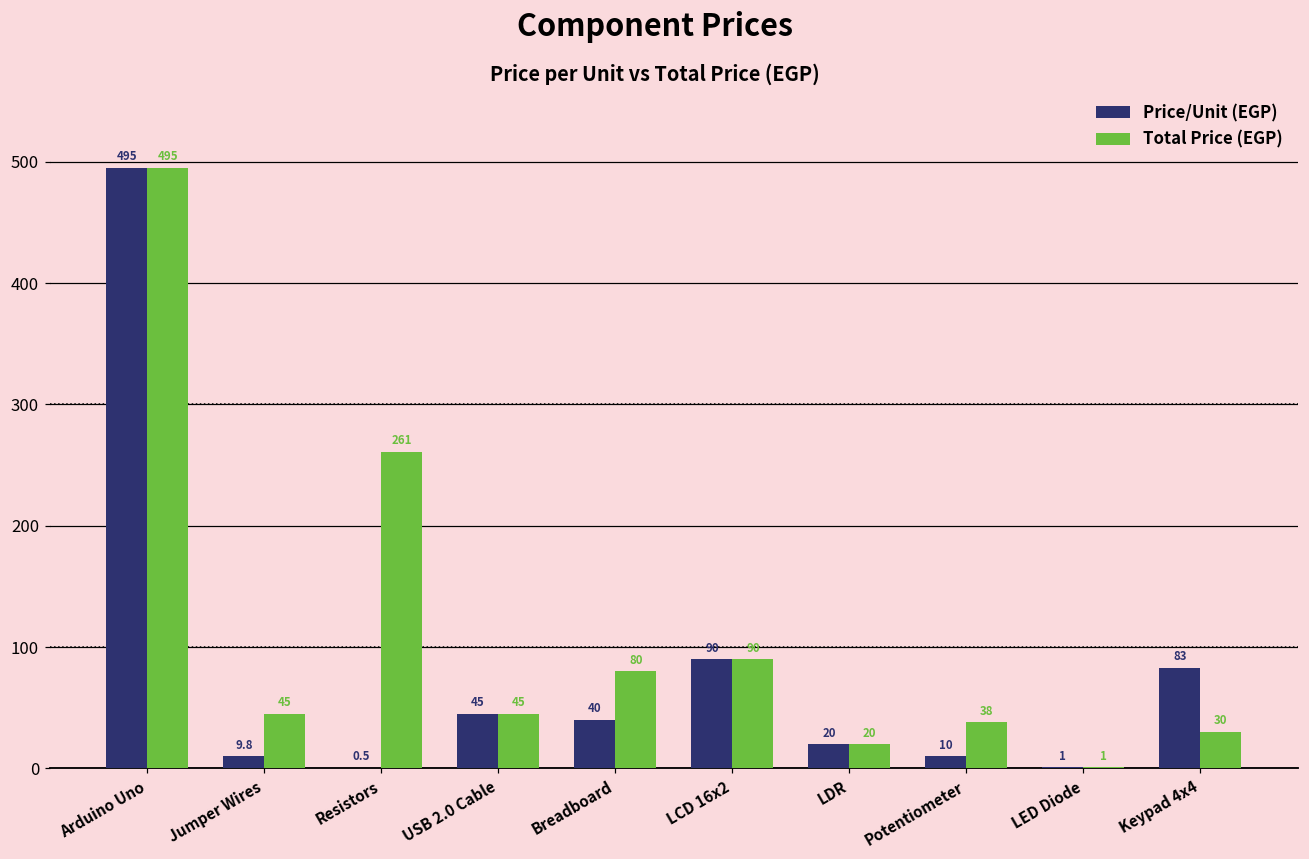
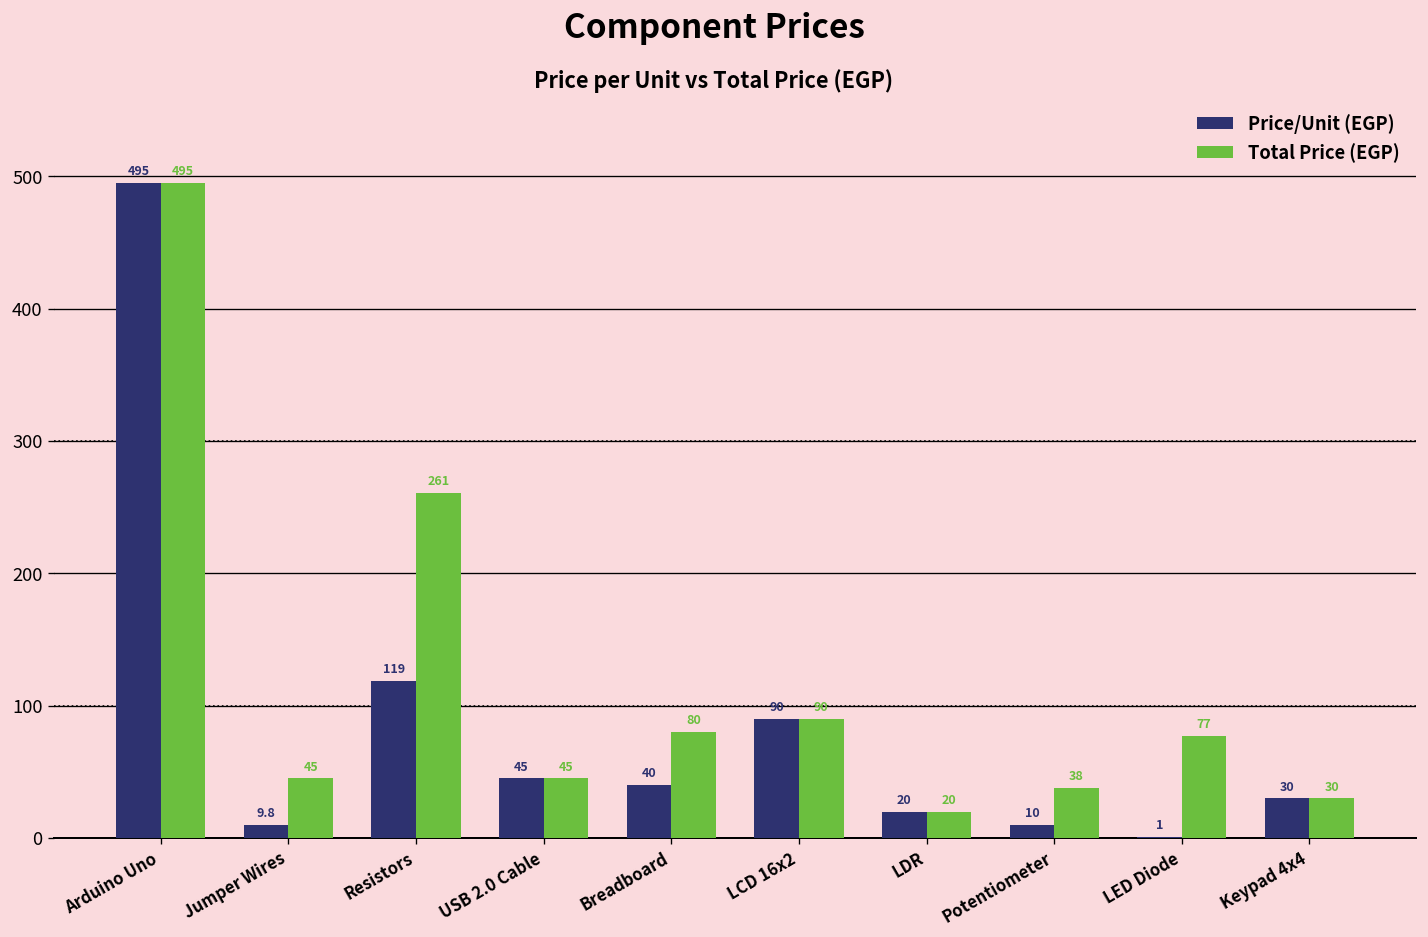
Price/Unit (EGP), Resistors: 0.5 -> 119
Total Price (EGP), LED Diode: 1 -> 77
Price/Unit (EGP), Keypad 4x4: 83 -> 30
